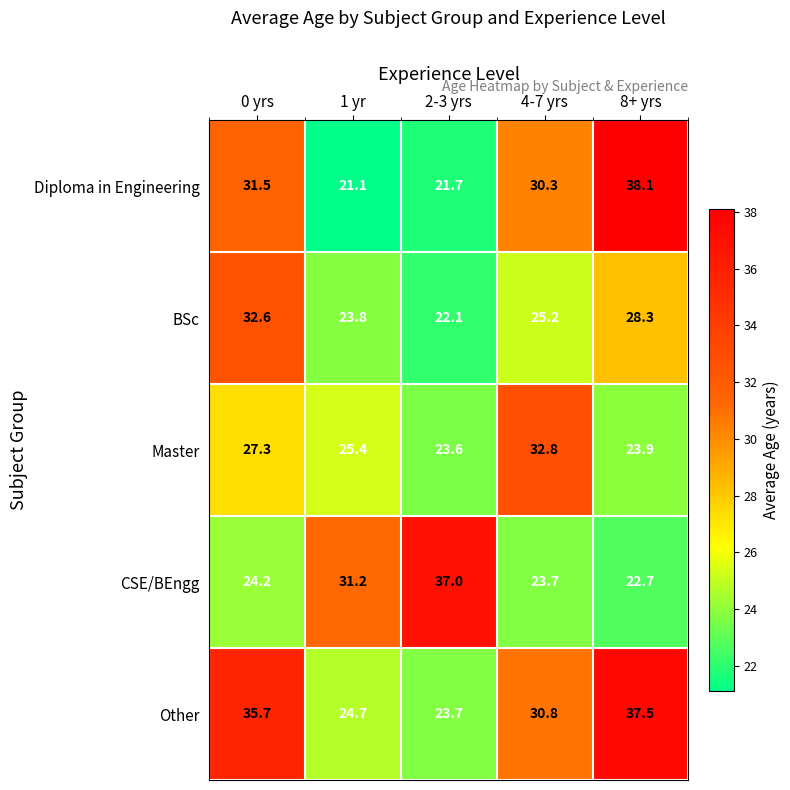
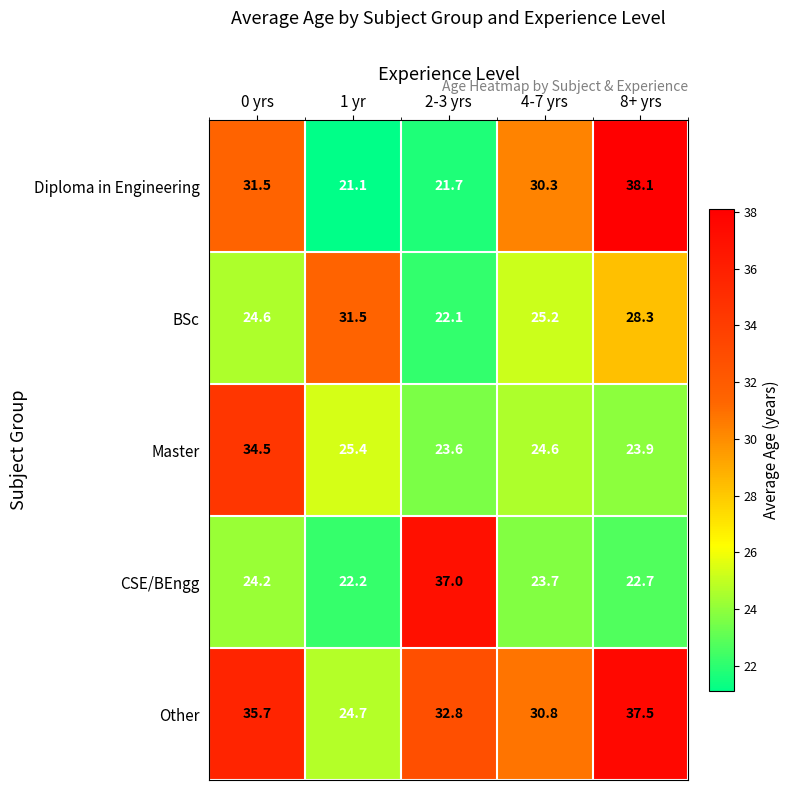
BSc, 0 yrs: 32.6 -> 24.6
BSc, 1 yr: 23.8 -> 31.5
Master, 0 yrs: 27.3 -> 34.5
Master, 4-7 yrs: 32.8 -> 24.6
CSE/BEngg, 1 yr: 31.2 -> 22.2
Other, 2-3 yrs: 23.7 -> 32.8
